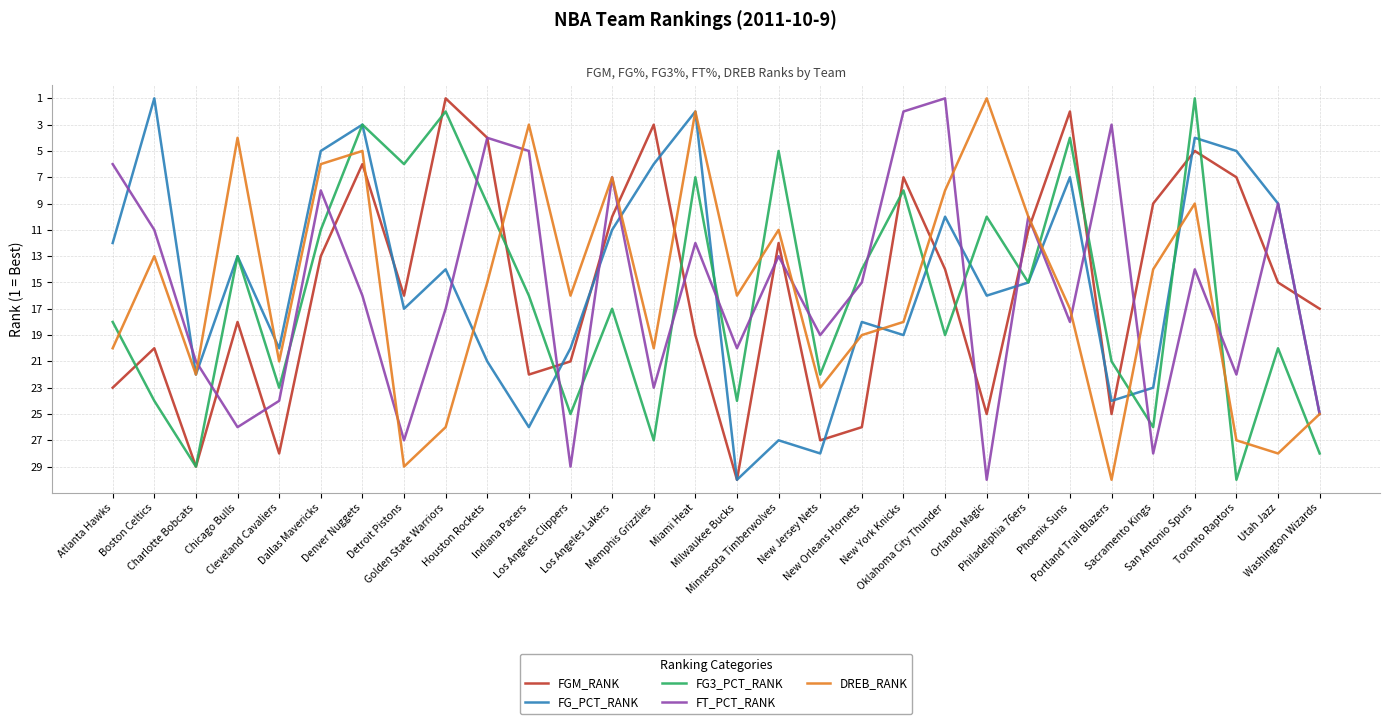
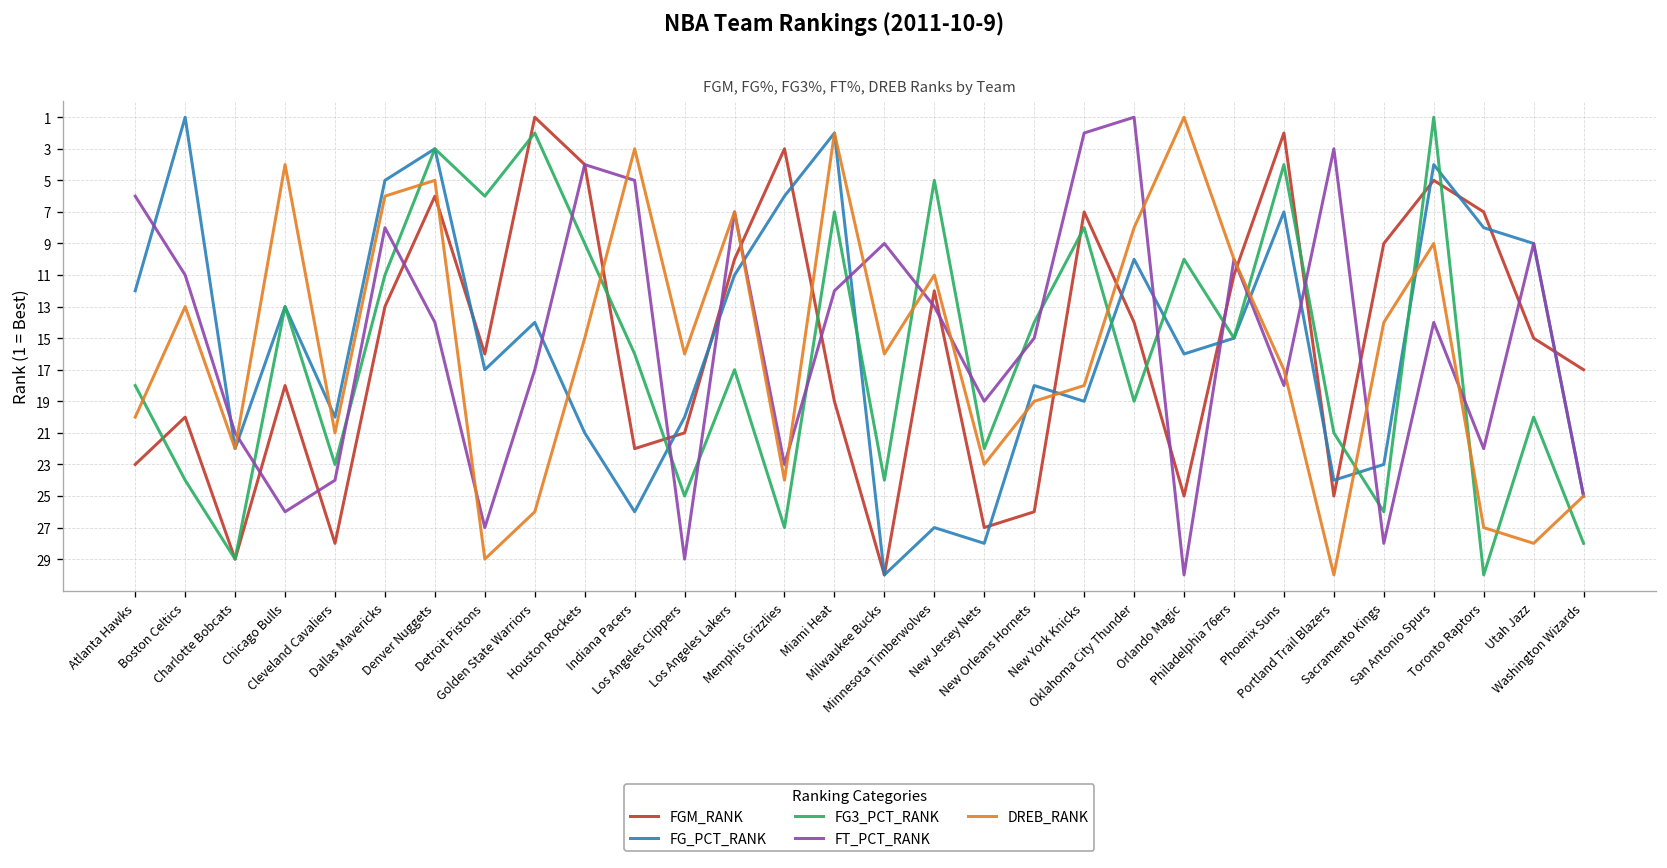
FT_PCT_RANK, Denver Nuggets: 16 -> 14
DREB_RANK, Memphis Grizzlies: 20 -> 24
FT_PCT_RANK, Milwaukee Bucks: 20 -> 9
FG_PCT_RANK, Toronto Raptors: 5 -> 8
